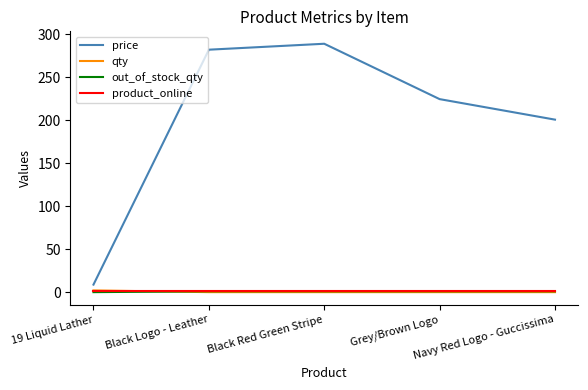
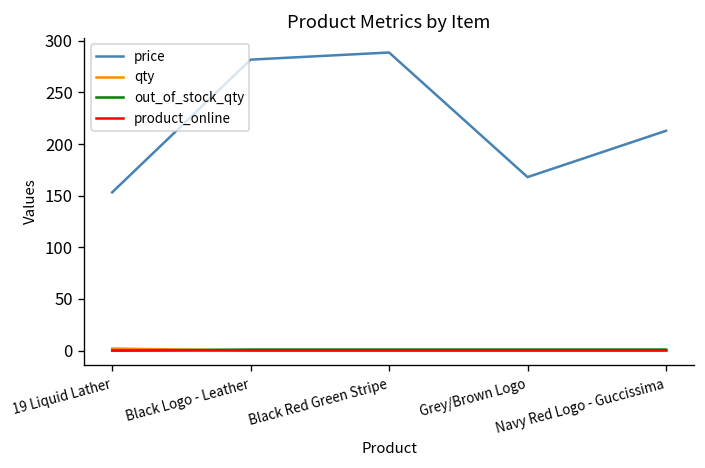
price, 19 Liquid Lather: 10 -> 150
price, Grey/Brown Logo: 220 -> 170
price, Navy Red Logo - Guccissima: 200 -> 210
